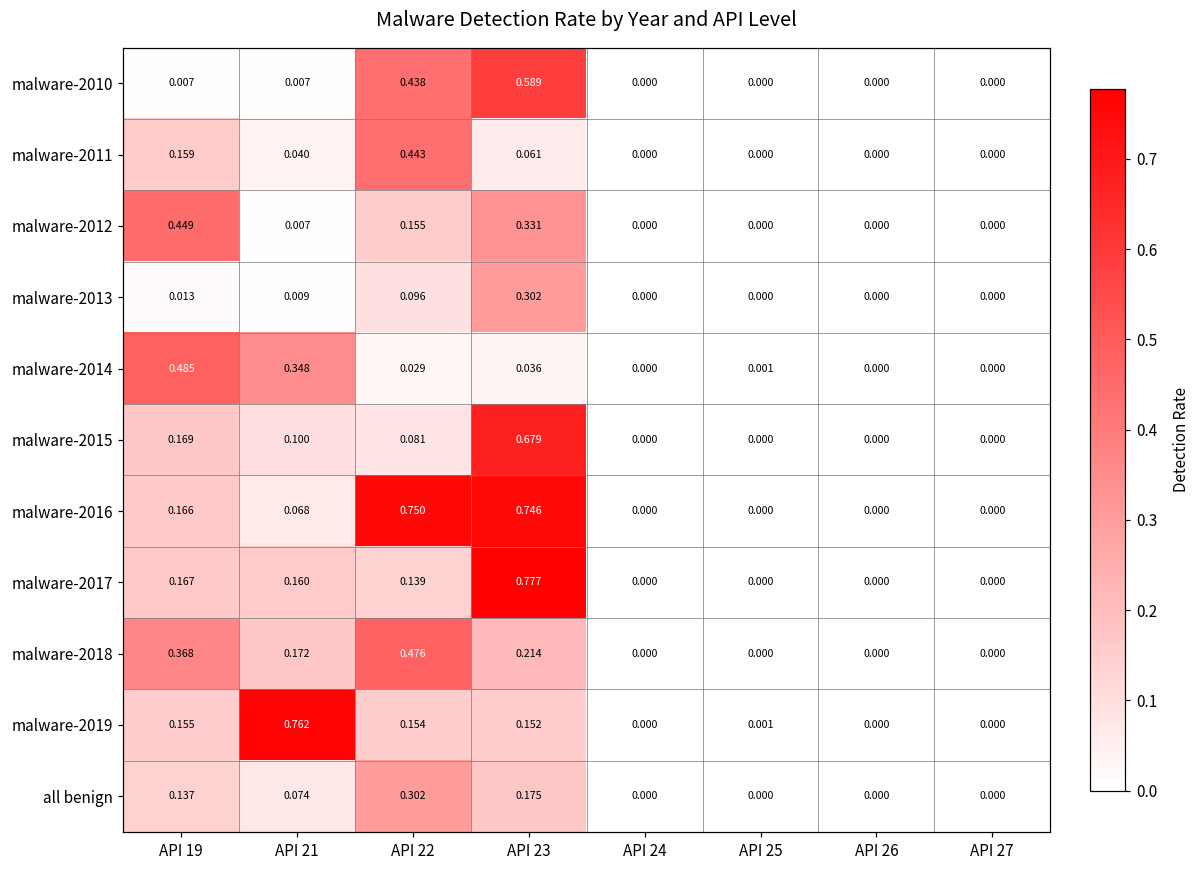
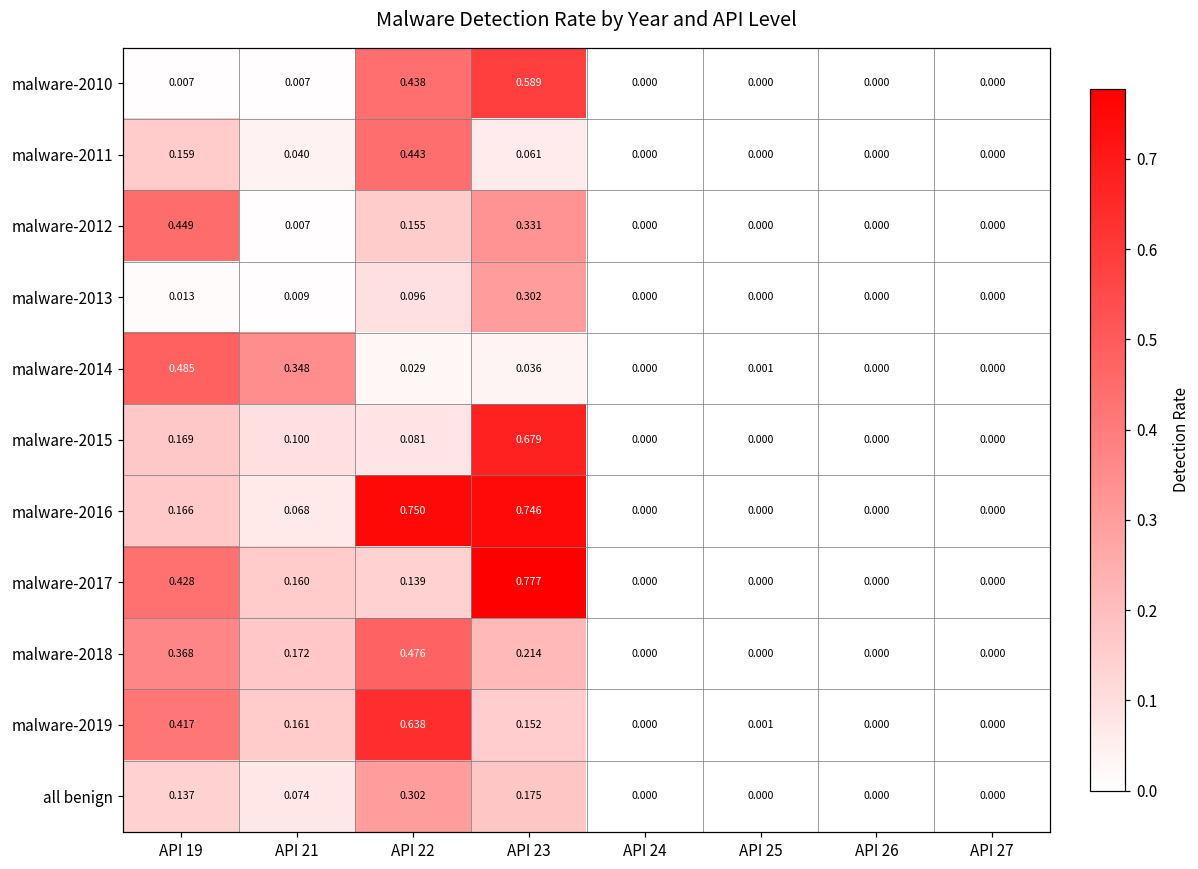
malware-2017, API 19: 0.167 -> 0.428
malware-2019, API 19: 0.155 -> 0.417
malware-2019, API 21: 0.762 -> 0.161
malware-2019, API 22: 0.154 -> 0.638
